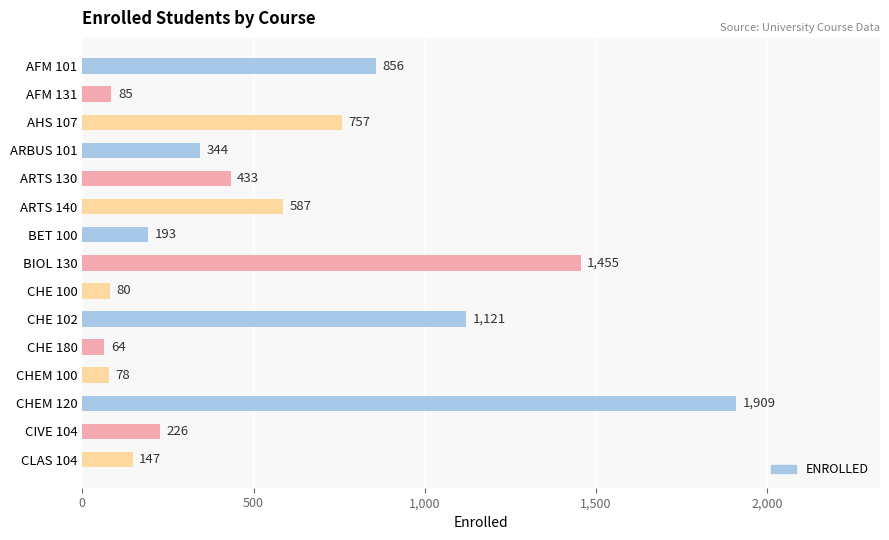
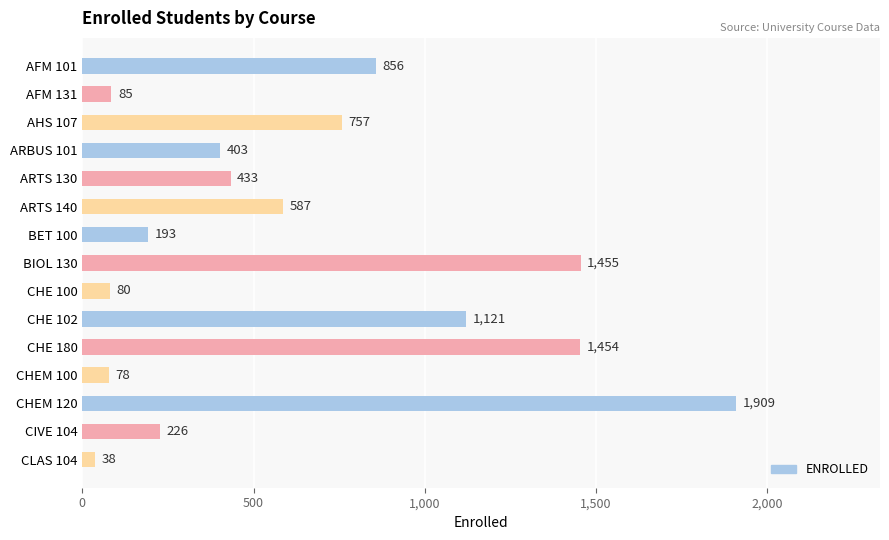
ARBUS 101: 344 -> 403
CHE 180: 64 -> 1,454
CLAS 104: 147 -> 38
